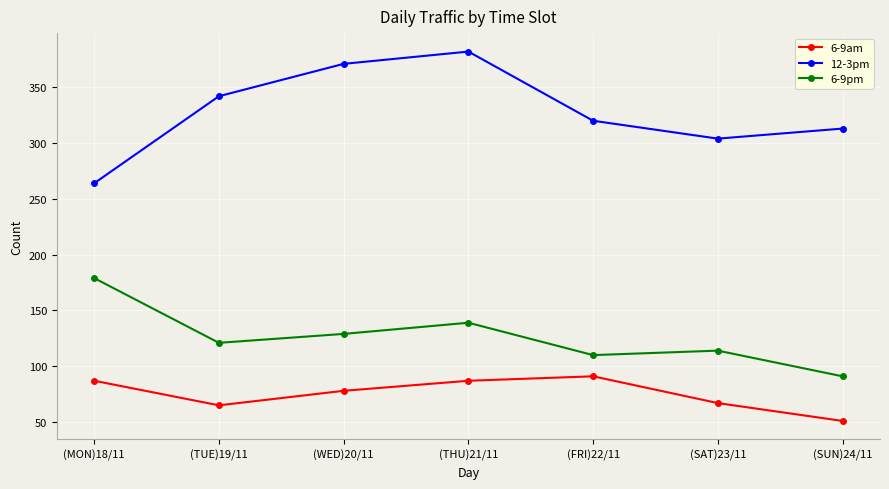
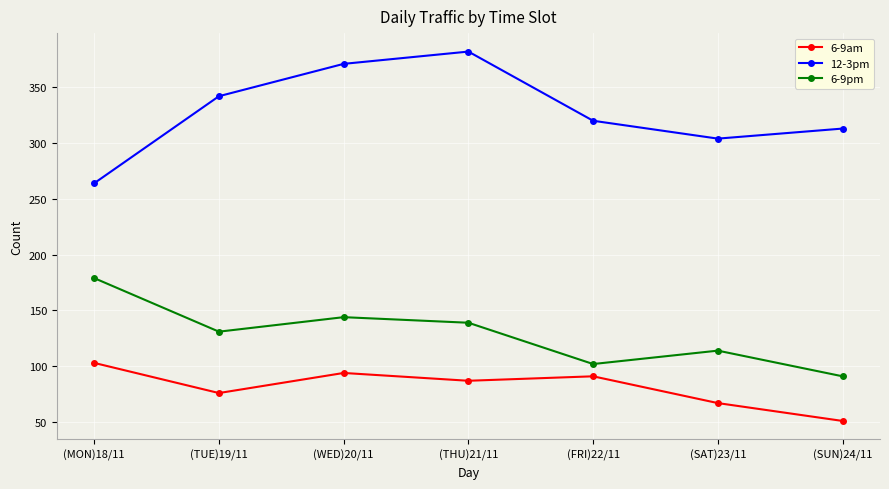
6-9am, (MON)18/11: 87 -> 103
6-9am, (TUE)19/11: 65 -> 76
6-9pm, (TUE)19/11: 121 -> 131
6-9am, (WED)20/11: 78 -> 94
6-9pm, (WED)20/11: 129 -> 144
6-9pm, (FRI)22/11: 110 -> 102
